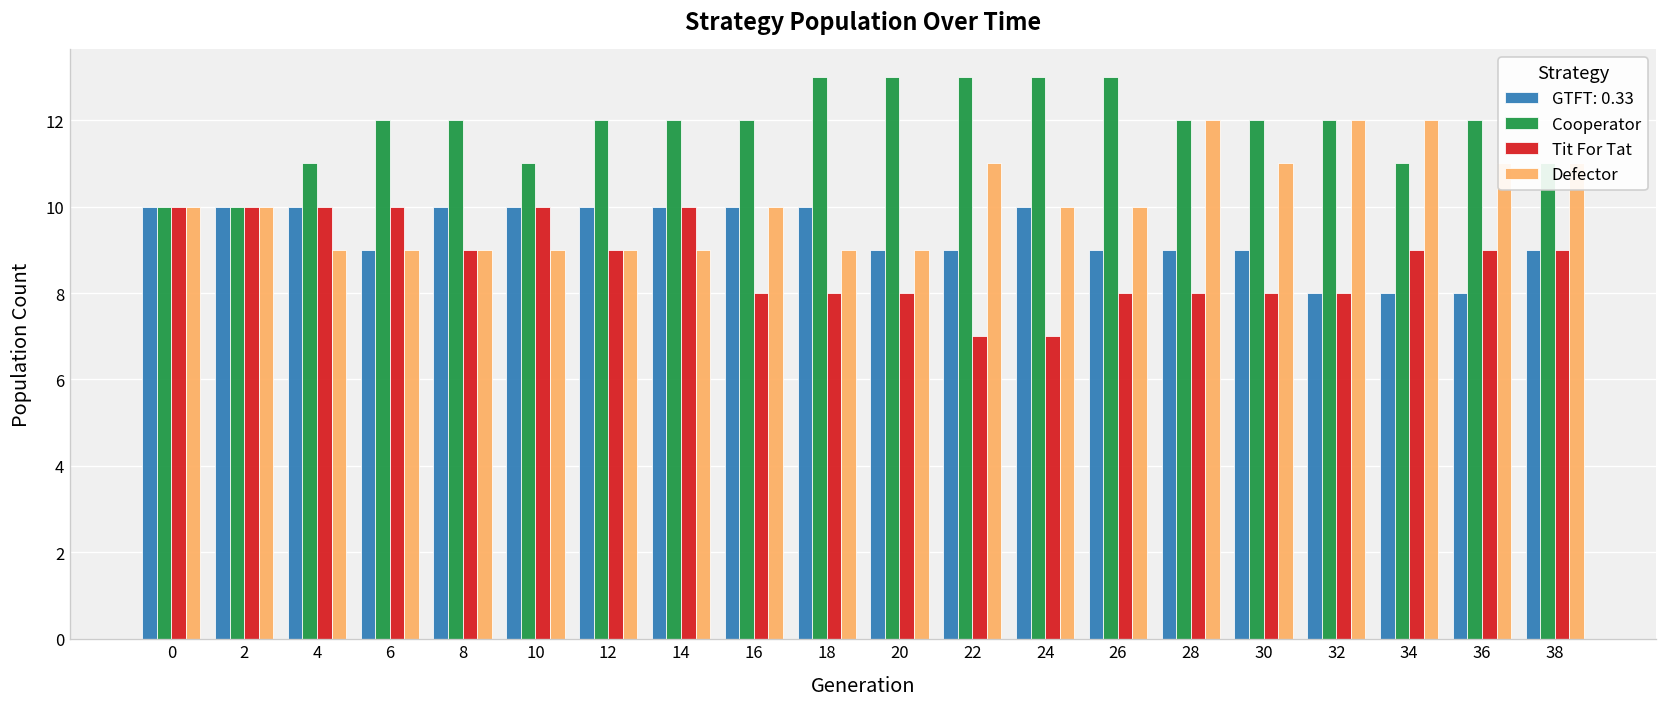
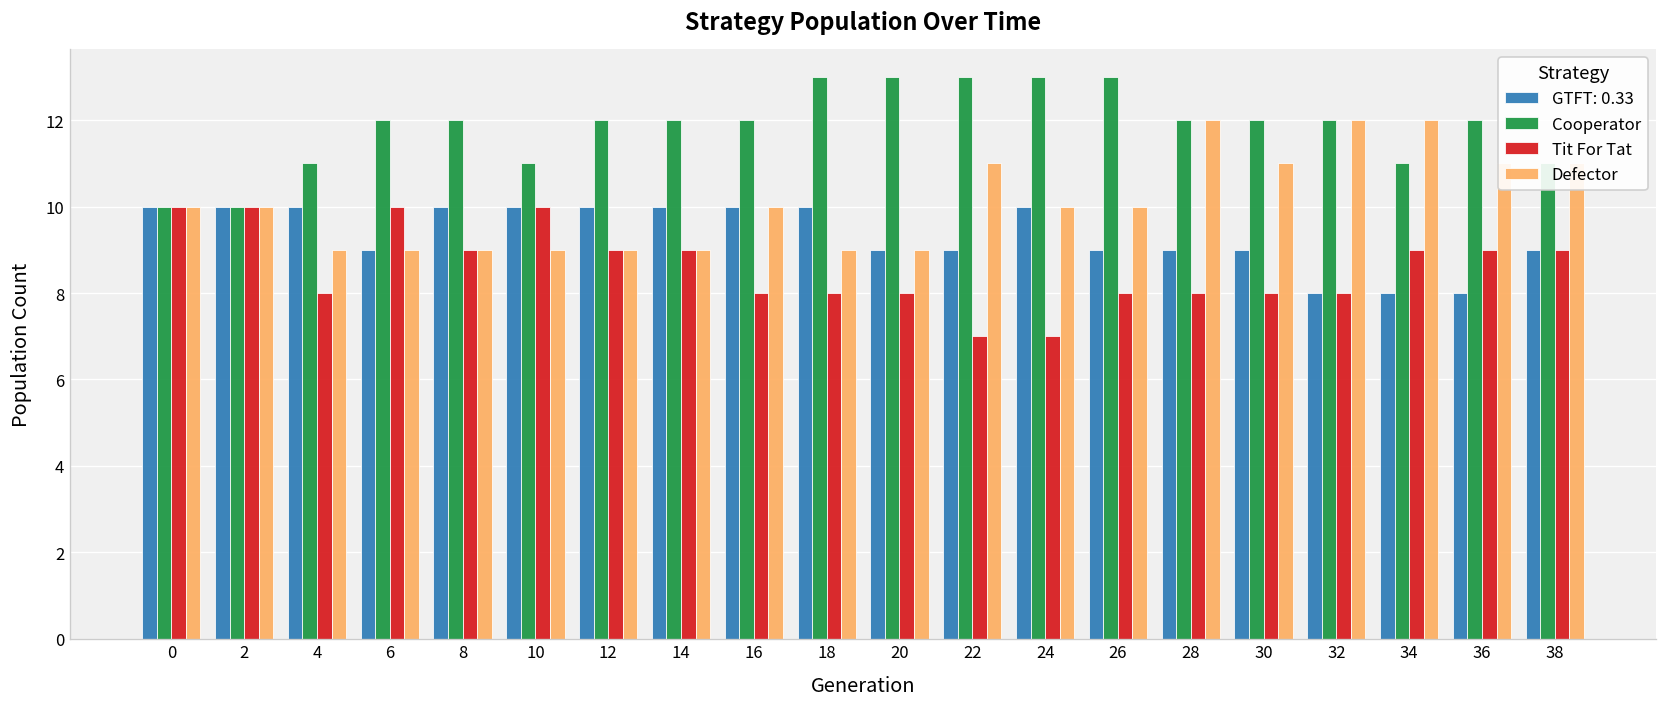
Tit For Tat, 4: 10 -> 8
Tit For Tat, 14: 10 -> 9
